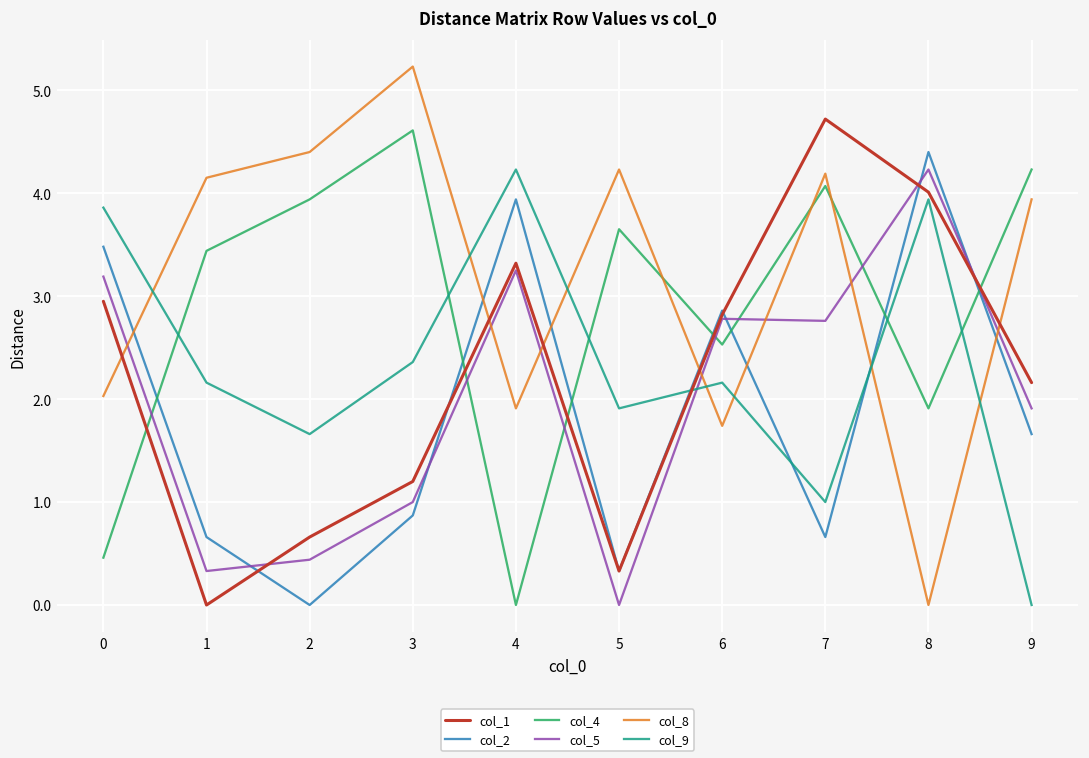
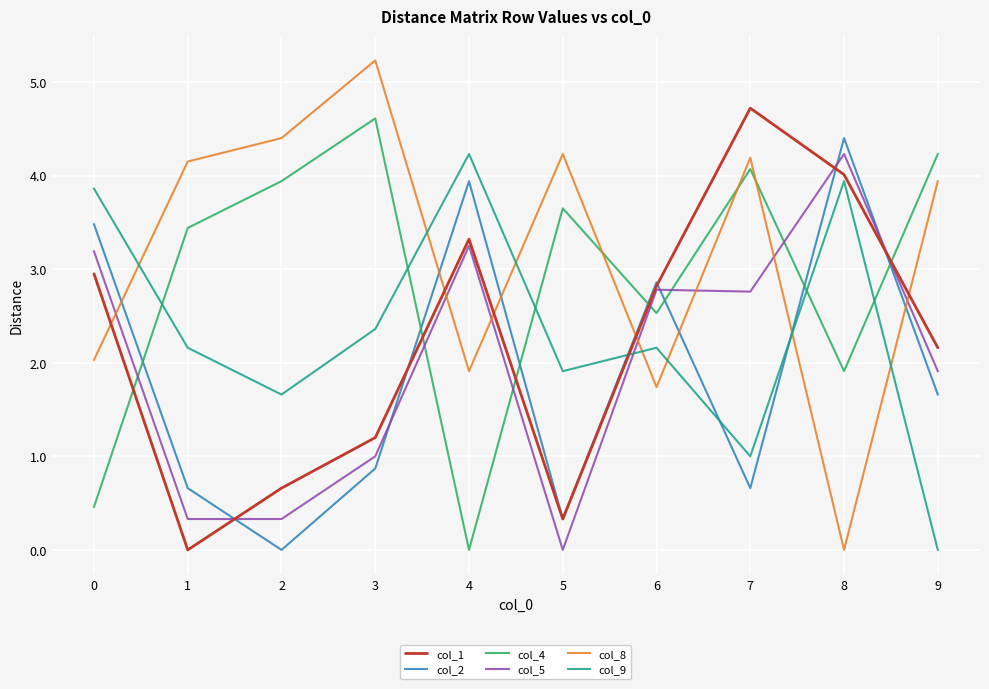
col_5, 2: 0.4 -> 0.3
